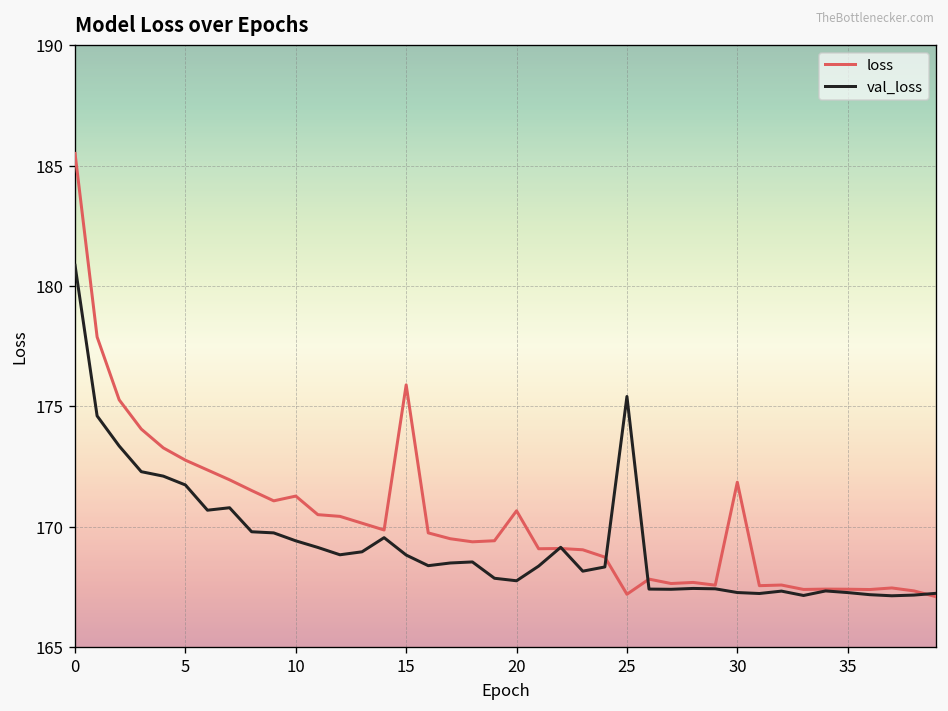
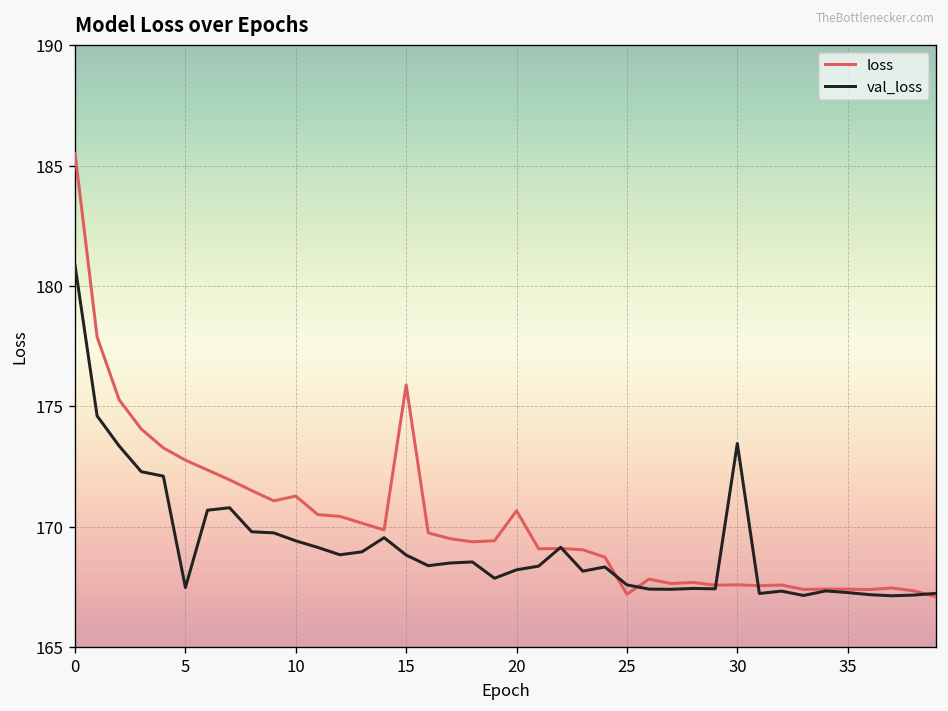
val_loss, 5: 171.7 -> 167.5
val_loss, 20: 167.8 -> 168.2
val_loss, 25: 175.4 -> 167.6
loss, 30: 171.8 -> 167.6
val_loss, 30: 167.3 -> 173.5
